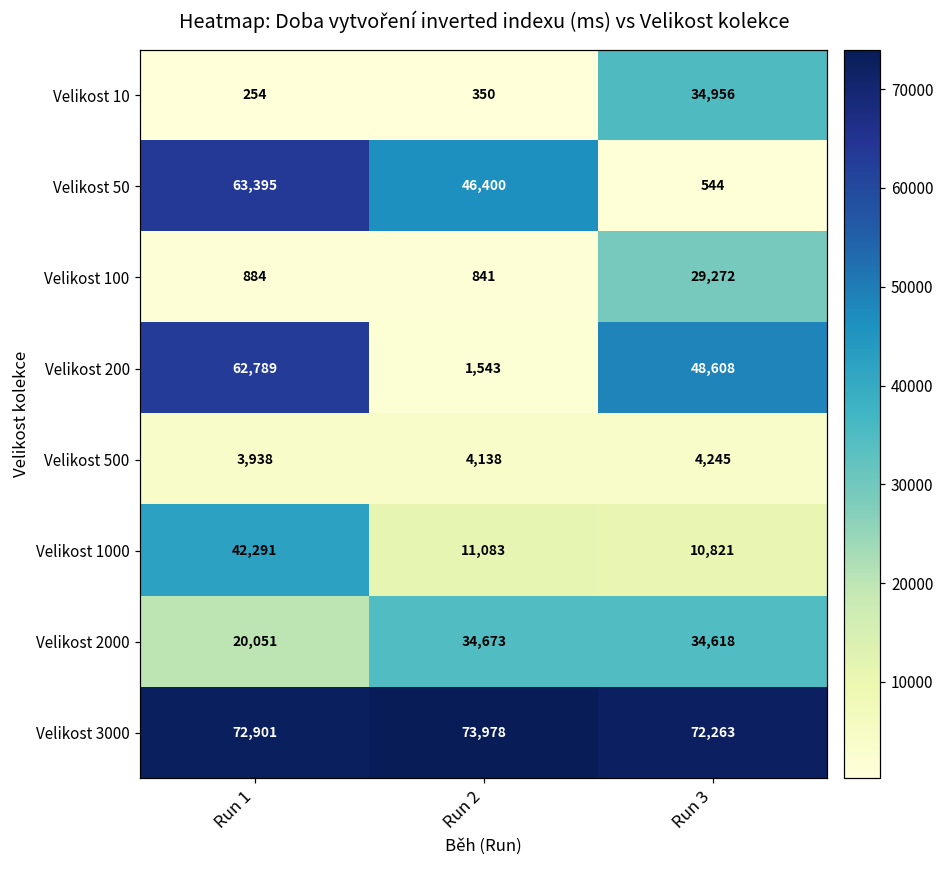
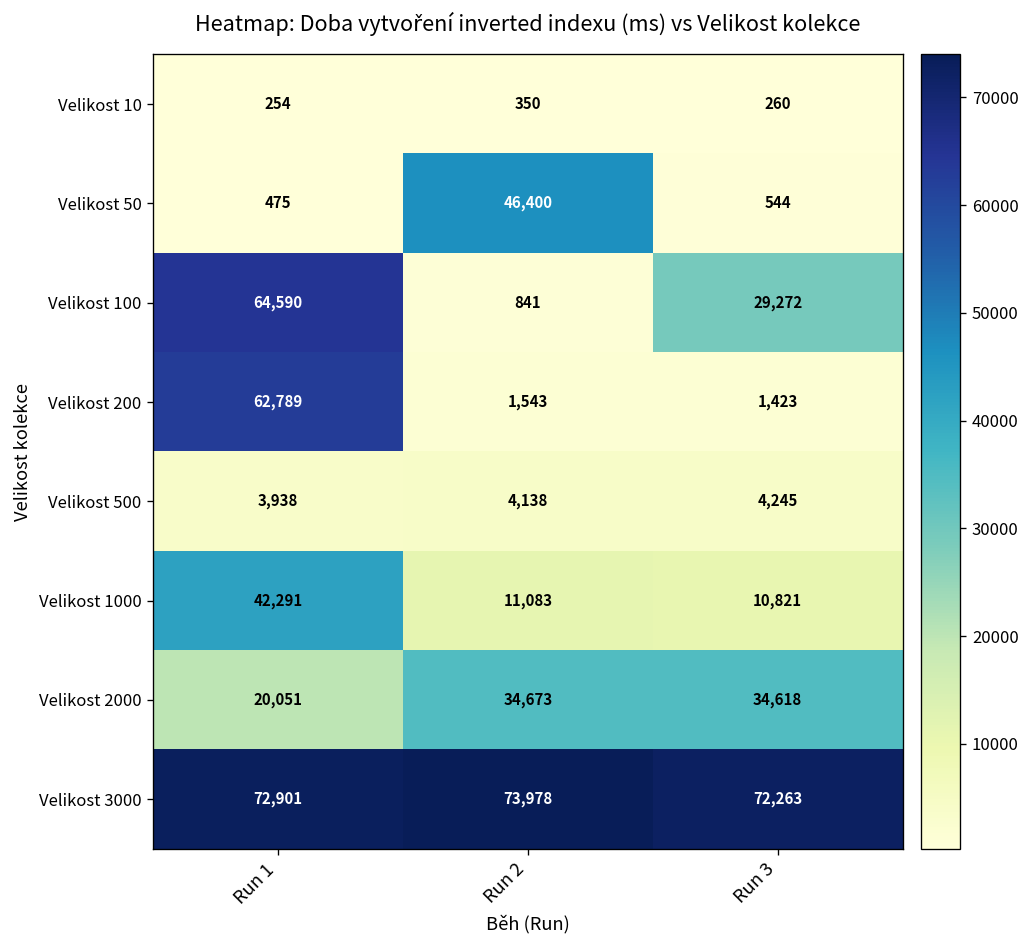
Velikost 10, Run 3: 34,956 -> 260
Velikost 50, Run 1: 63,395 -> 475
Velikost 100, Run 1: 884 -> 64,590
Velikost 200, Run 3: 48,608 -> 1,423
